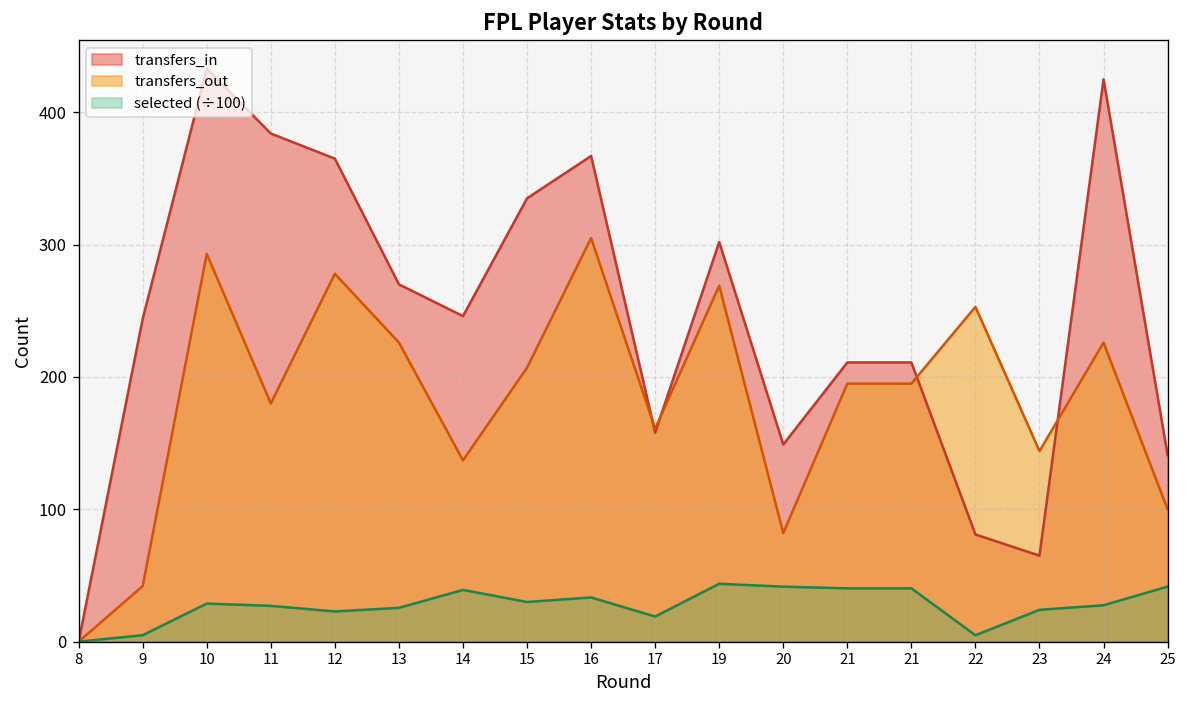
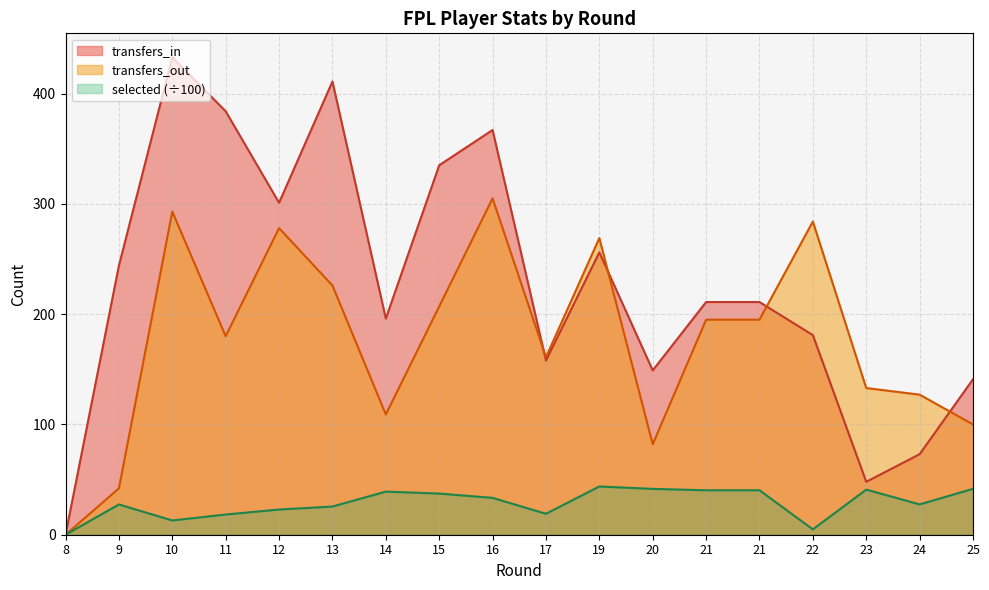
selected (÷100), 9: 5 -> 27
selected (÷100), 10: 29 -> 13
selected (÷100), 11: 27 -> 18
transfers_in, 12: 365 -> 301
transfers_in, 13: 270 -> 411
transfers_in, 14: 246 -> 196
transfers_out, 14: 137 -> 109
selected (÷100), 15: 30 -> 37
transfers_in, 19: 302 -> 256
transfers_in, 22: 81 -> 181
transfers_out, 22: 253 -> 284
transfers_in, 23: 65 -> 48
transfers_out, 23: 144 -> 133
selected (÷100), 23: 24 -> 41
transfers_in, 24: 425 -> 73
transfers_out, 24: 226 -> 127
